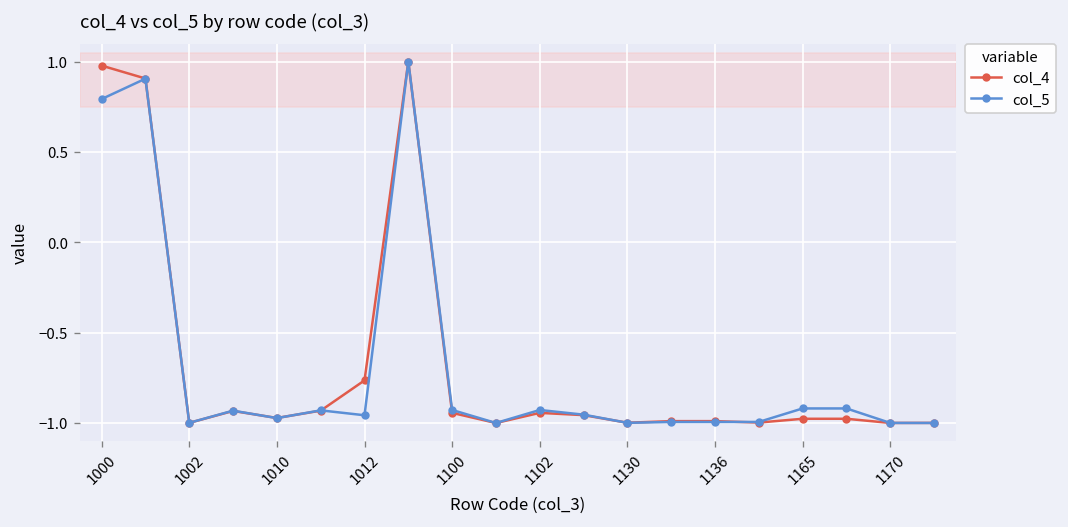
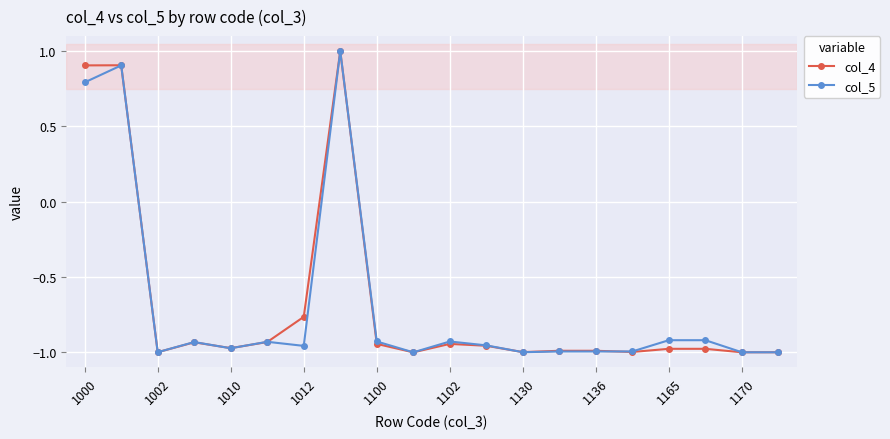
col_4, 1000: 0.98 -> 0.91
